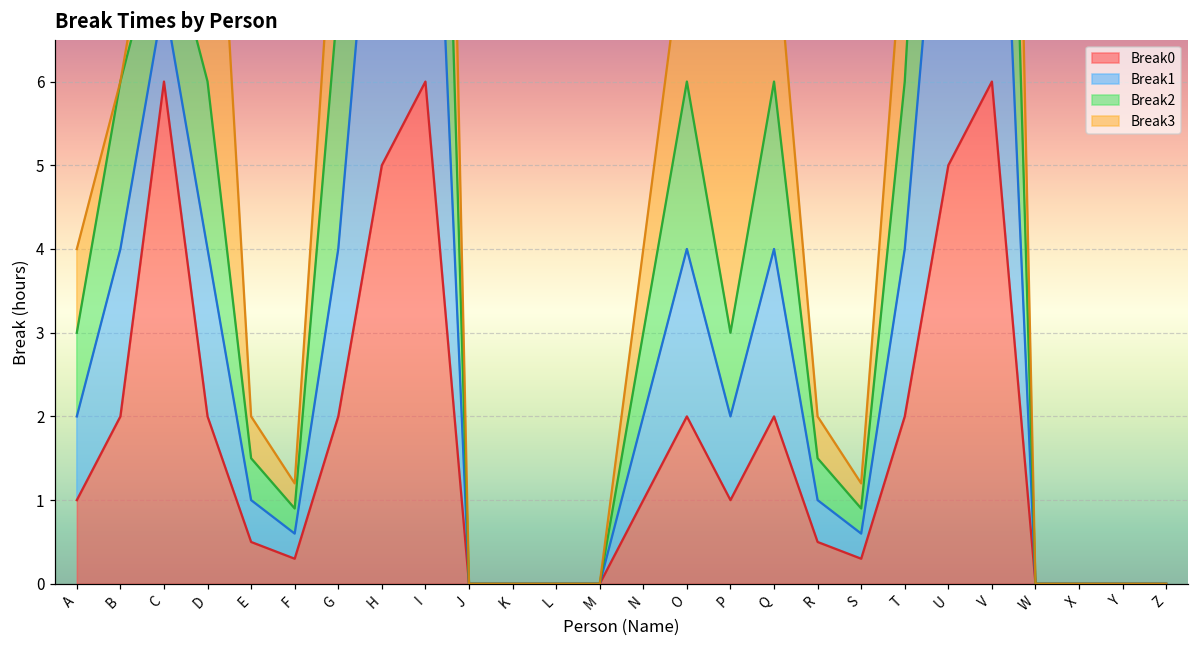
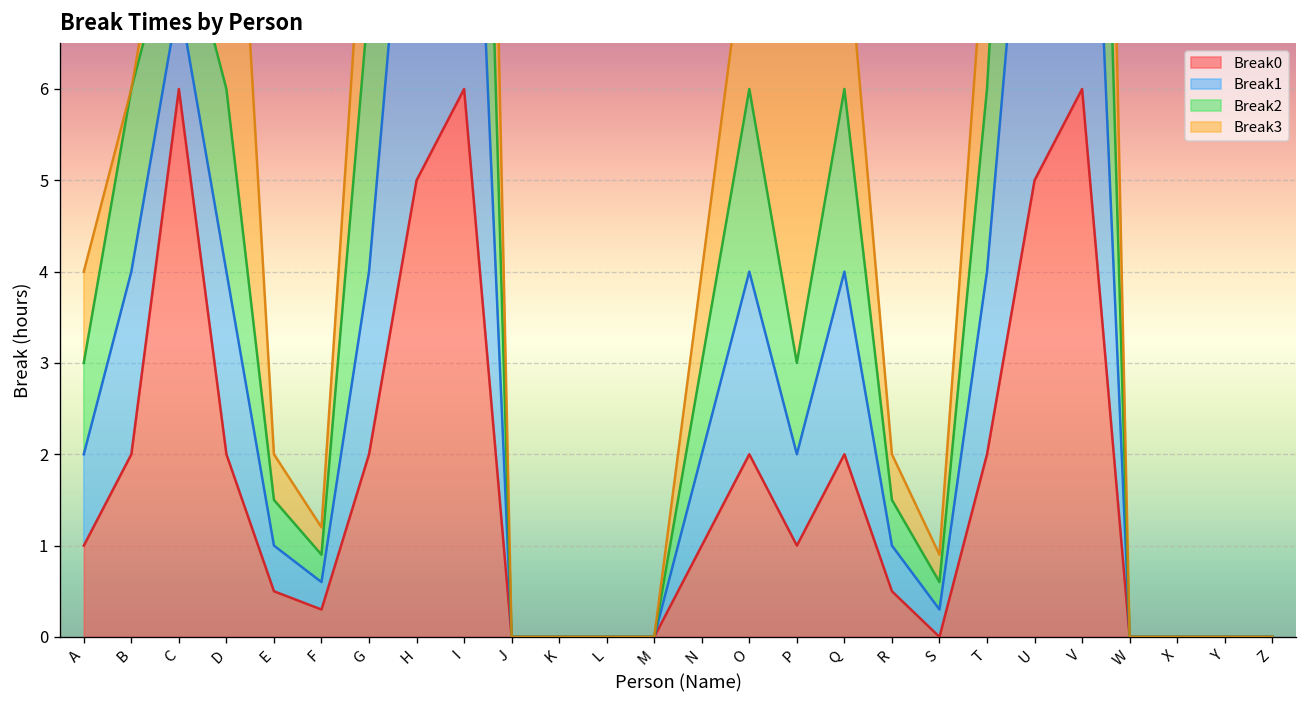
Break0, S: 0.3 -> 0.0
